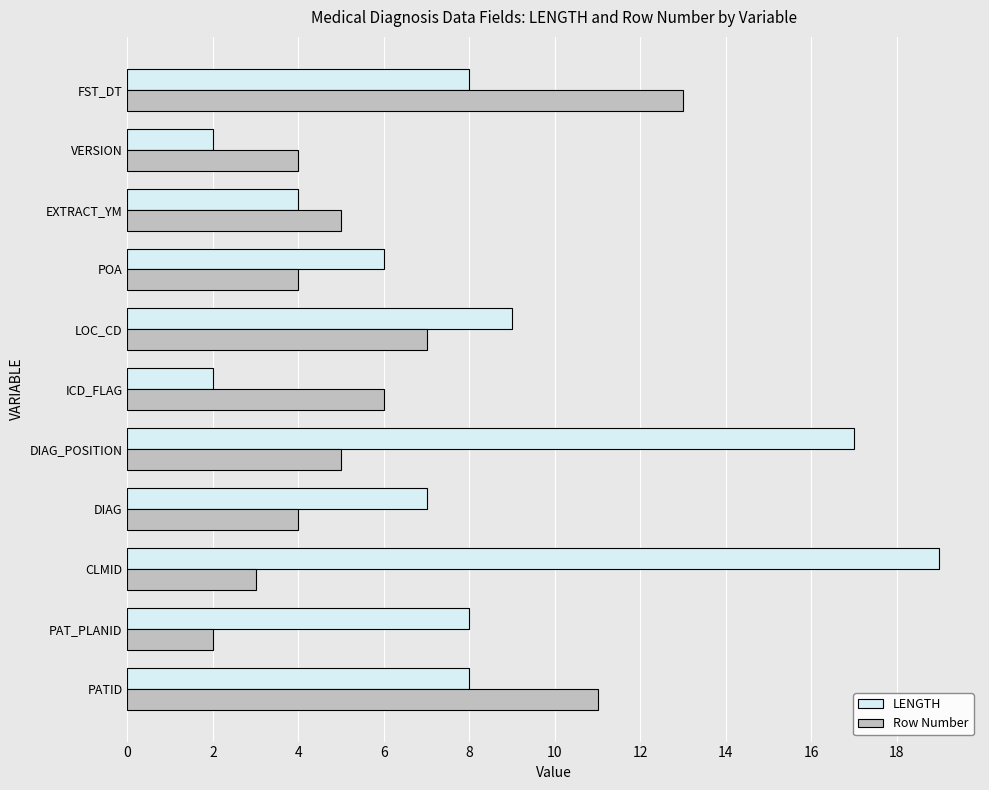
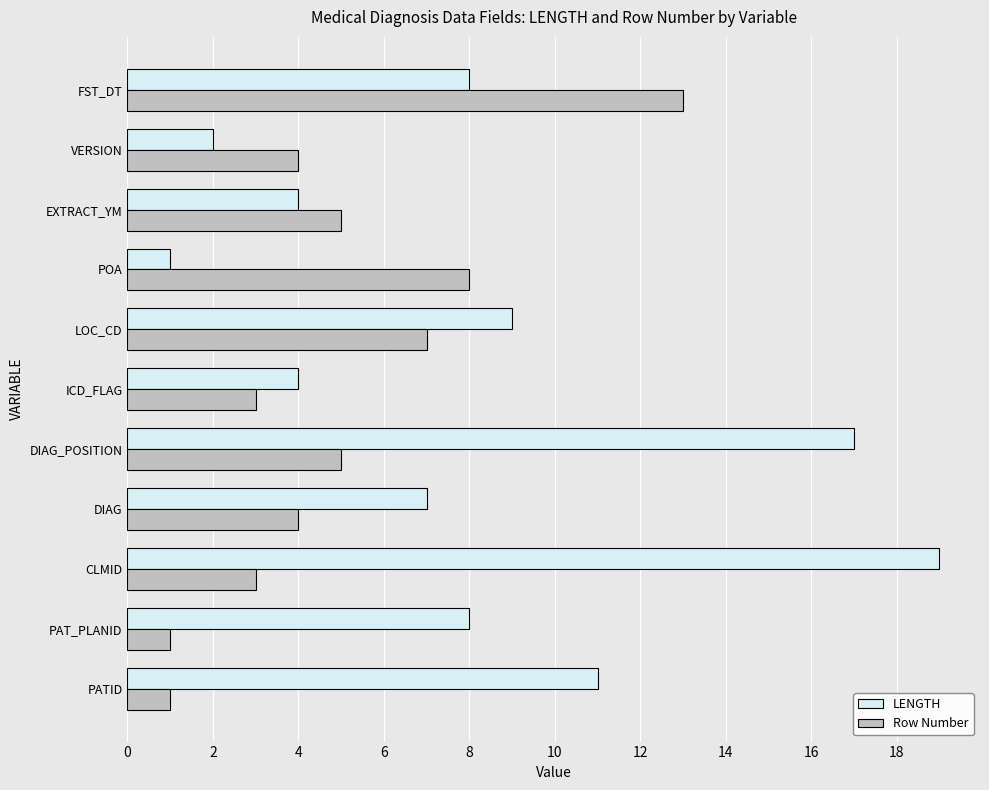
LENGTH, POA: 6 -> 1
Row Number, POA: 4 -> 8
LENGTH, ICD_FLAG: 2 -> 4
Row Number, ICD_FLAG: 6 -> 3
Row Number, PAT_PLANID: 2 -> 1
LENGTH, PATID: 8 -> 11
Row Number, PATID: 11 -> 1
